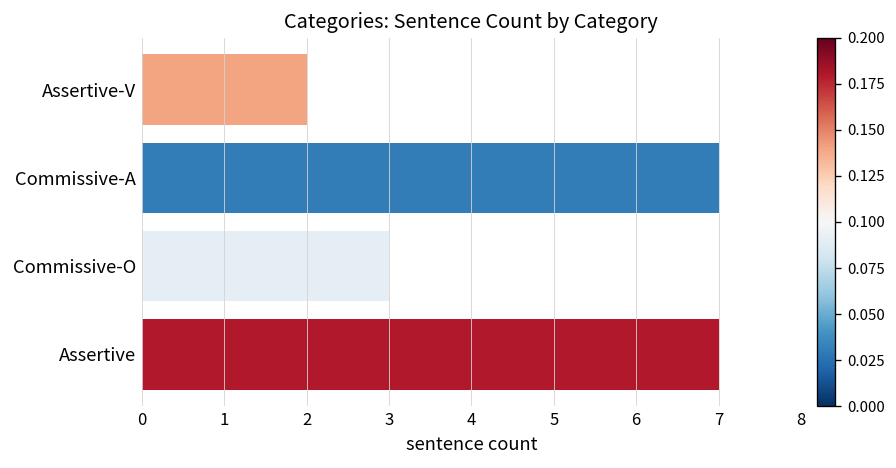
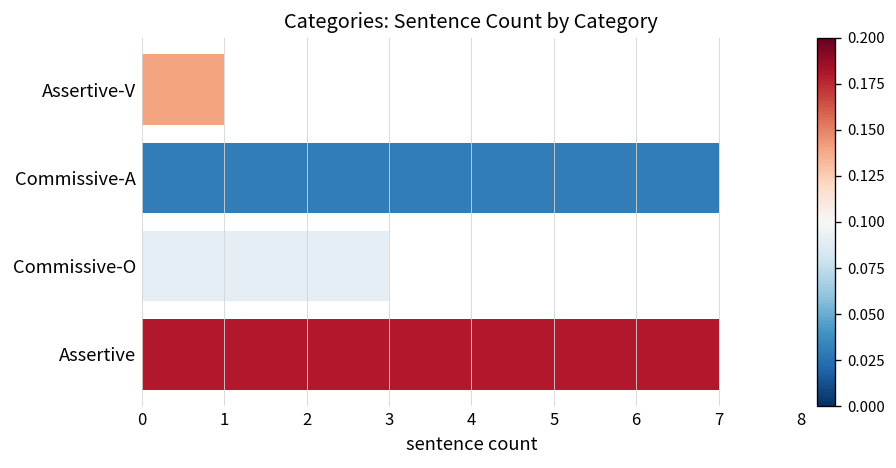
Assertive-V: 2 -> 1
